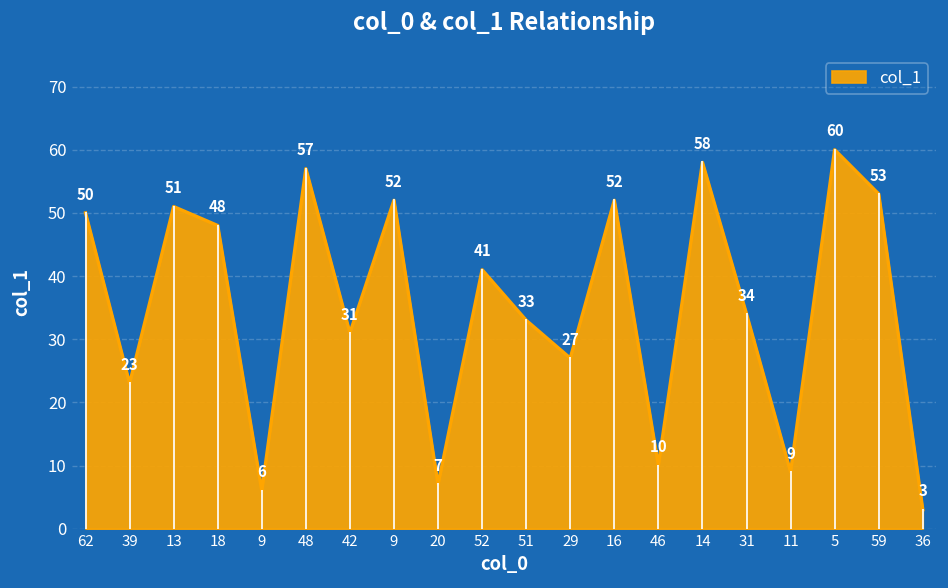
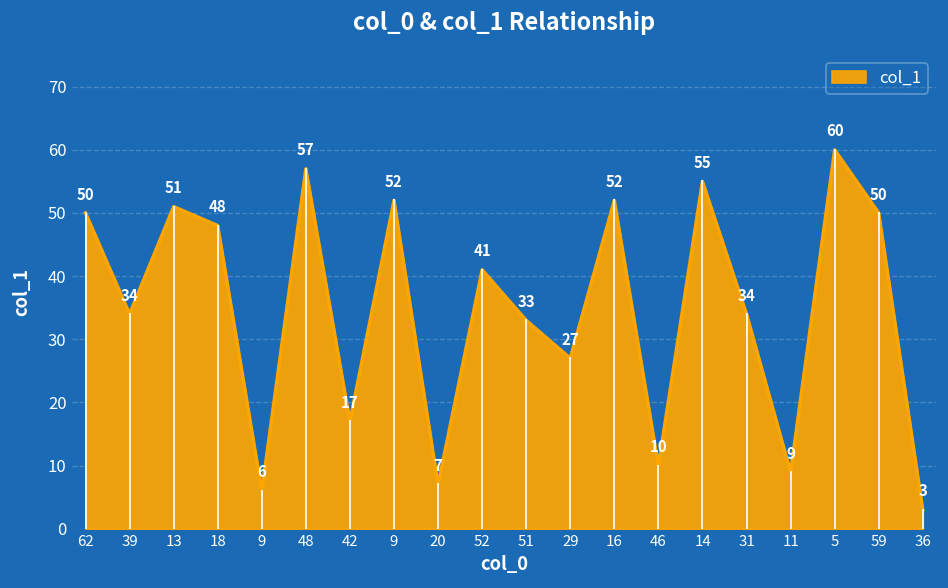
col_1, 39: 23 -> 34
col_1, 42: 31 -> 17
col_1, 14: 58 -> 55
col_1, 59: 53 -> 50
